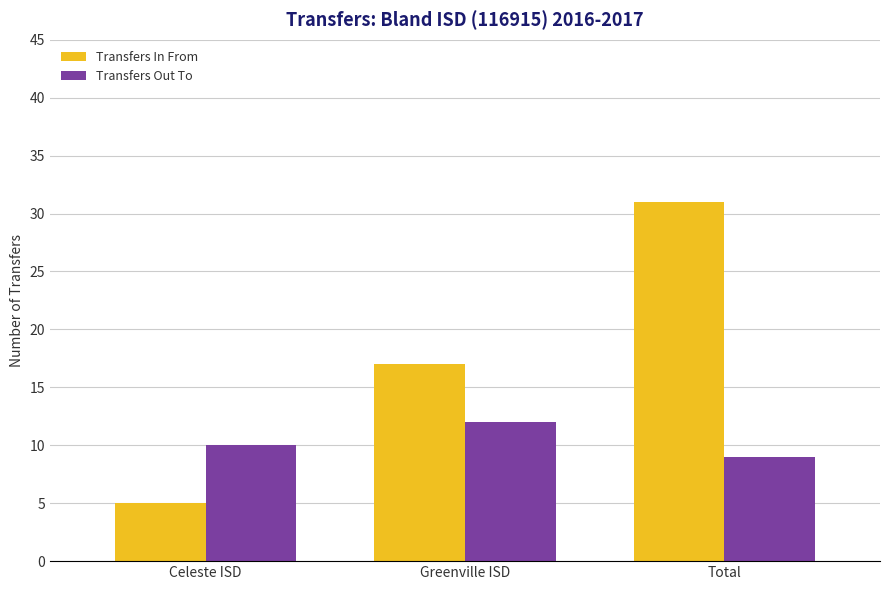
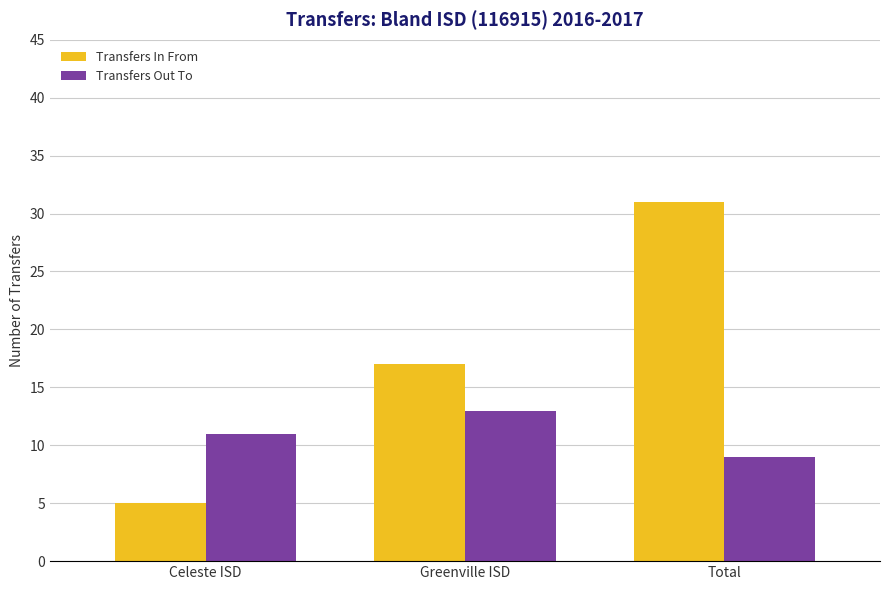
Transfers Out To, Celeste ISD: 10 -> 11
Transfers Out To, Greenville ISD: 12 -> 13
